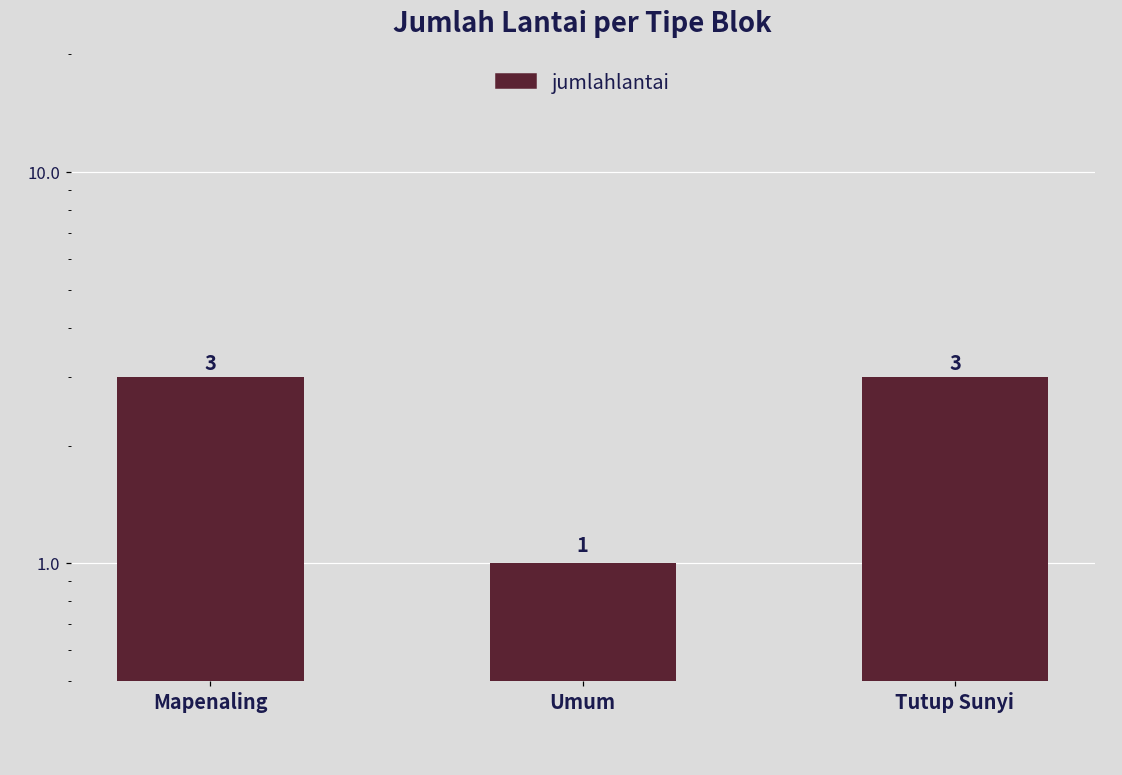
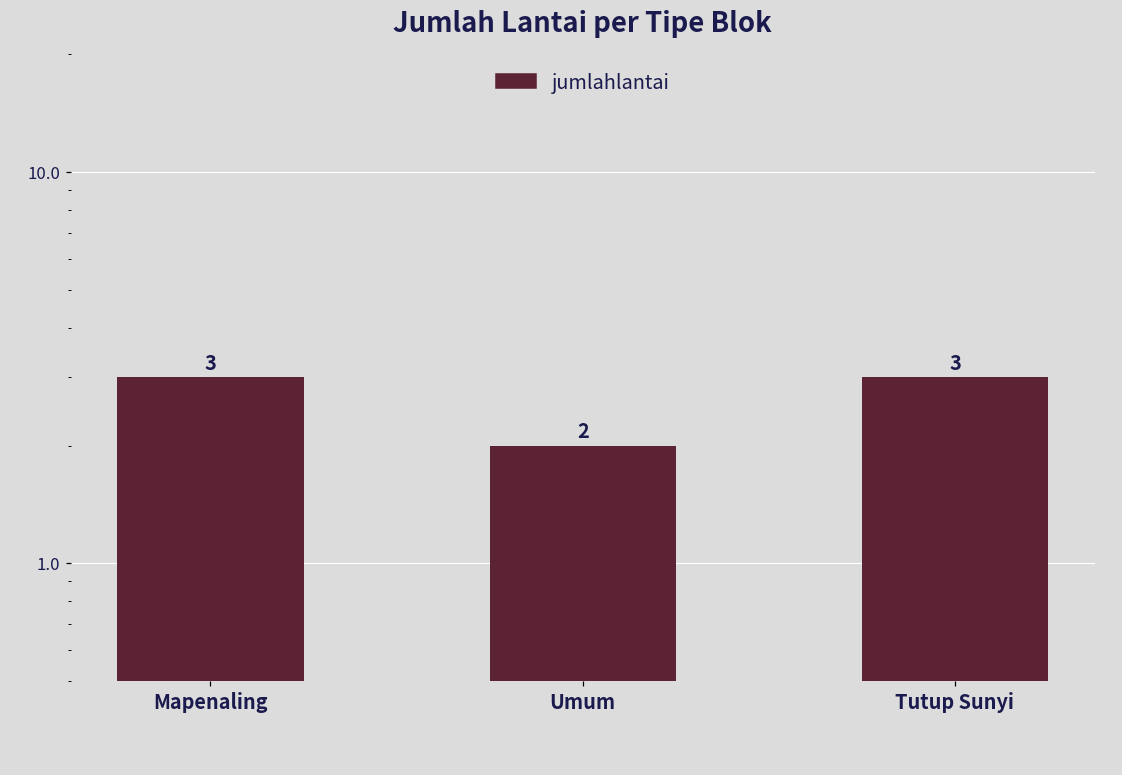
Umum: 1 -> 2
